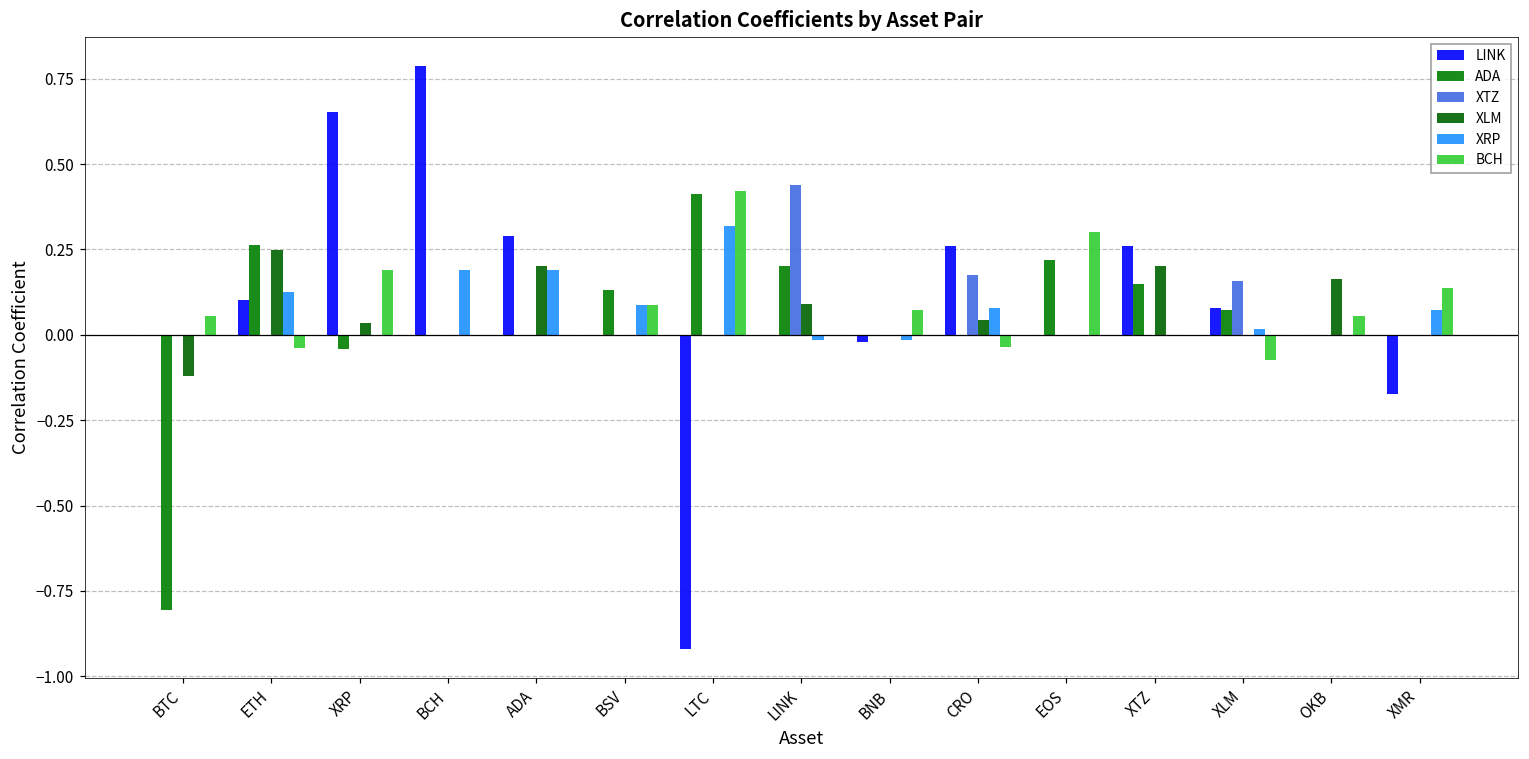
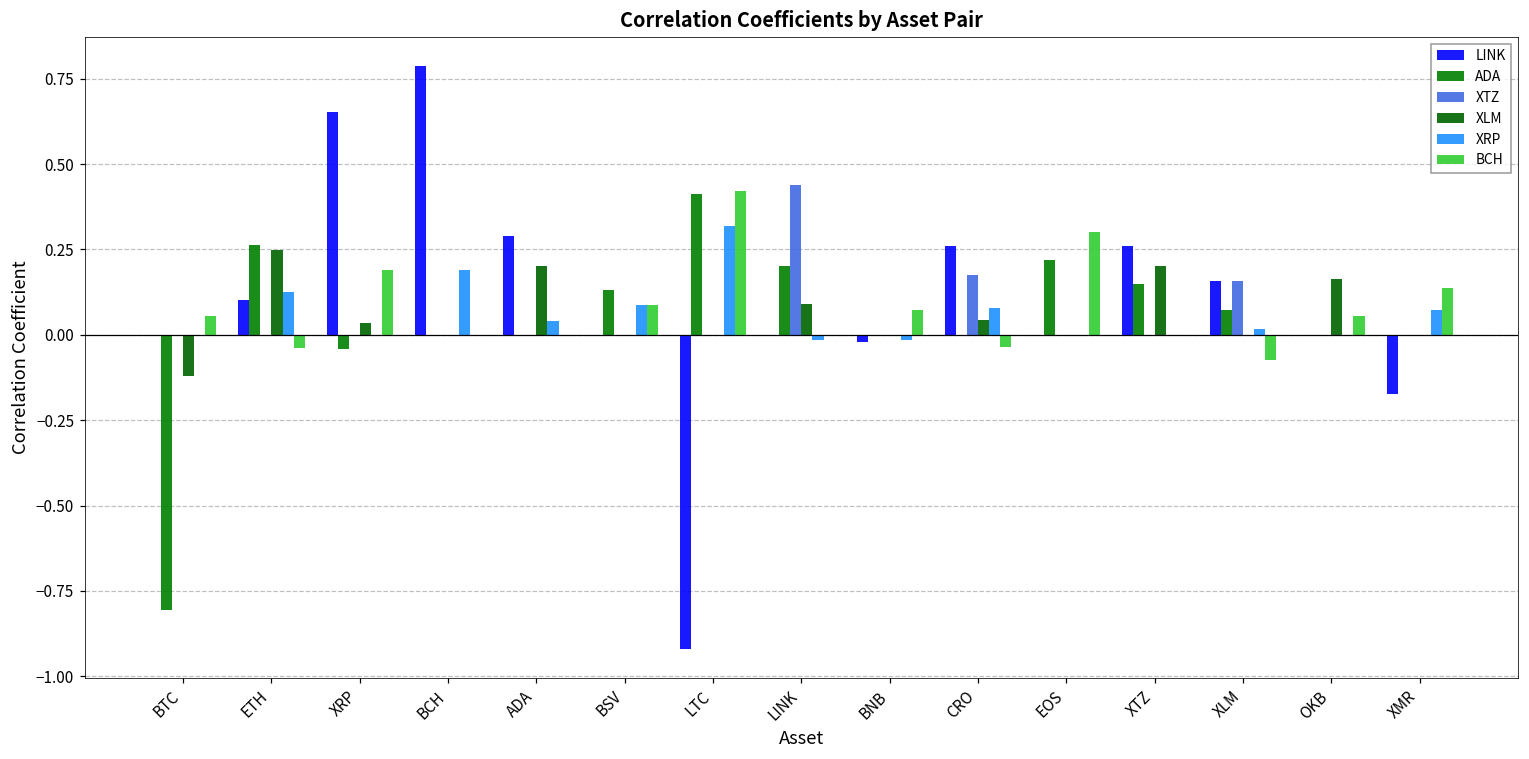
XRP, ADA: 0.19 -> 0.04
LINK, XLM: 0.08 -> 0.16
